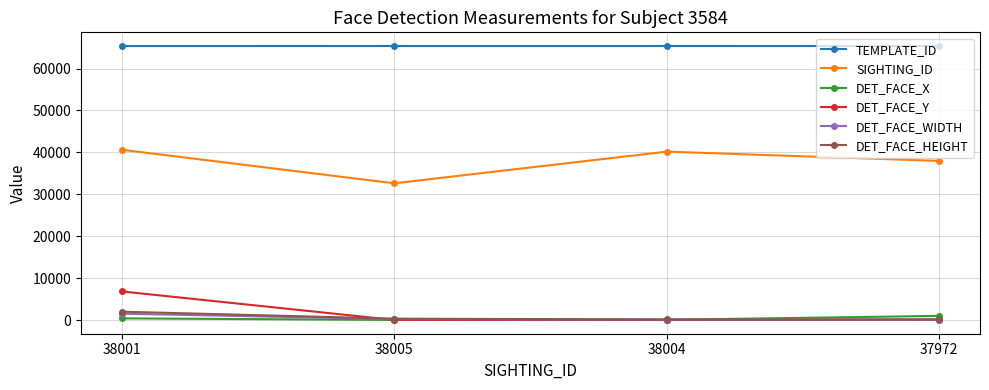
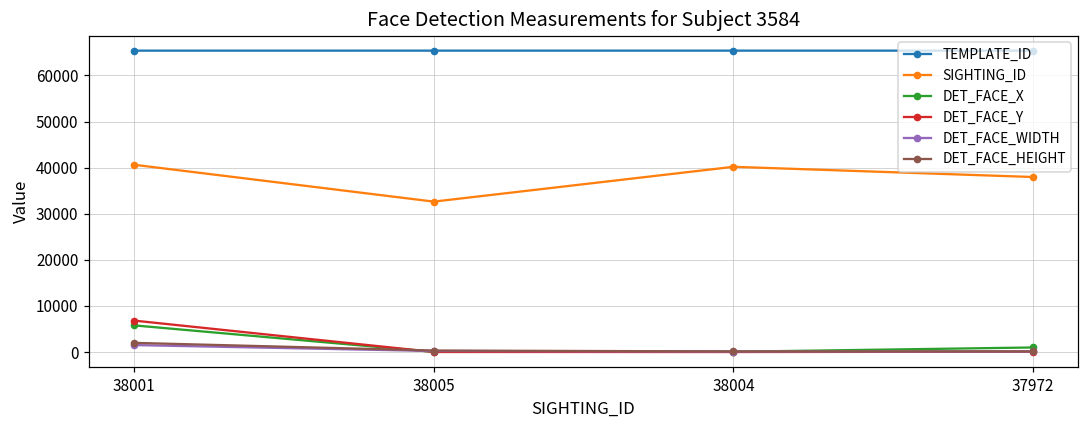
DET_FACE_X, 38001: 0 -> 6000
